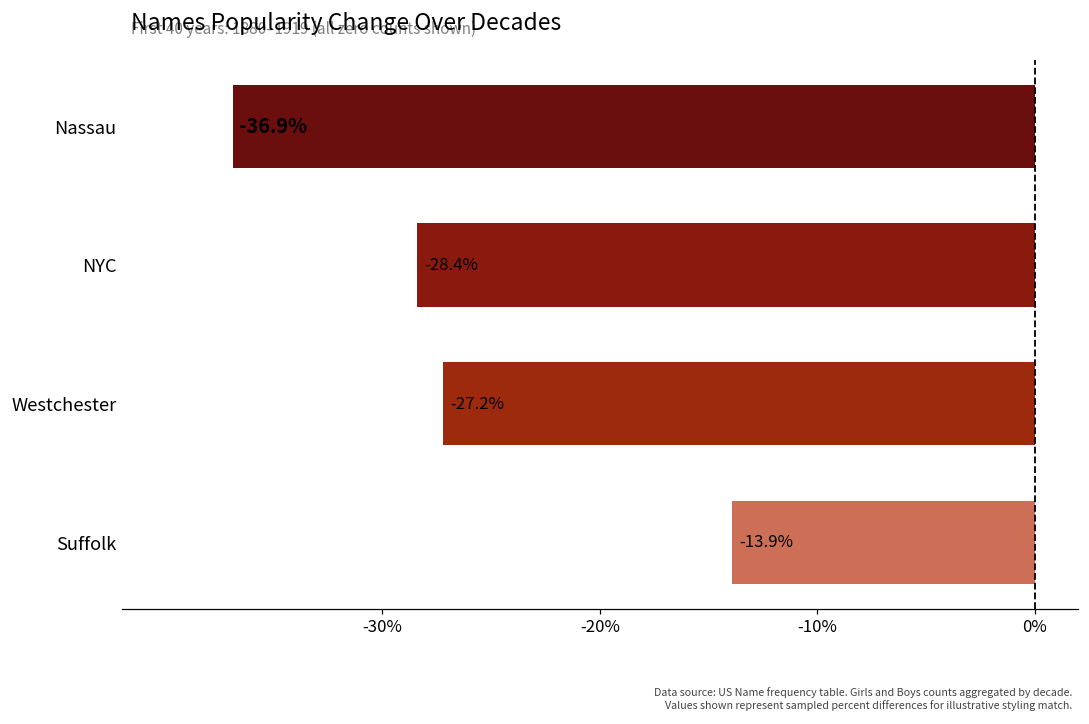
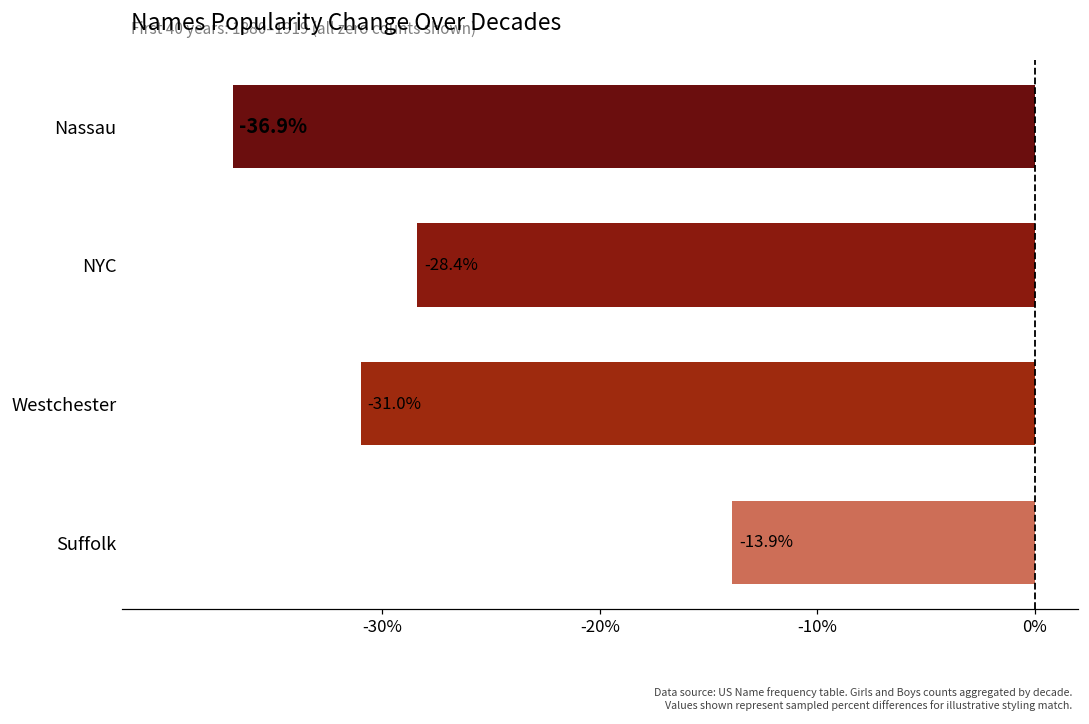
Westchester: -27.2% -> -31.0%
